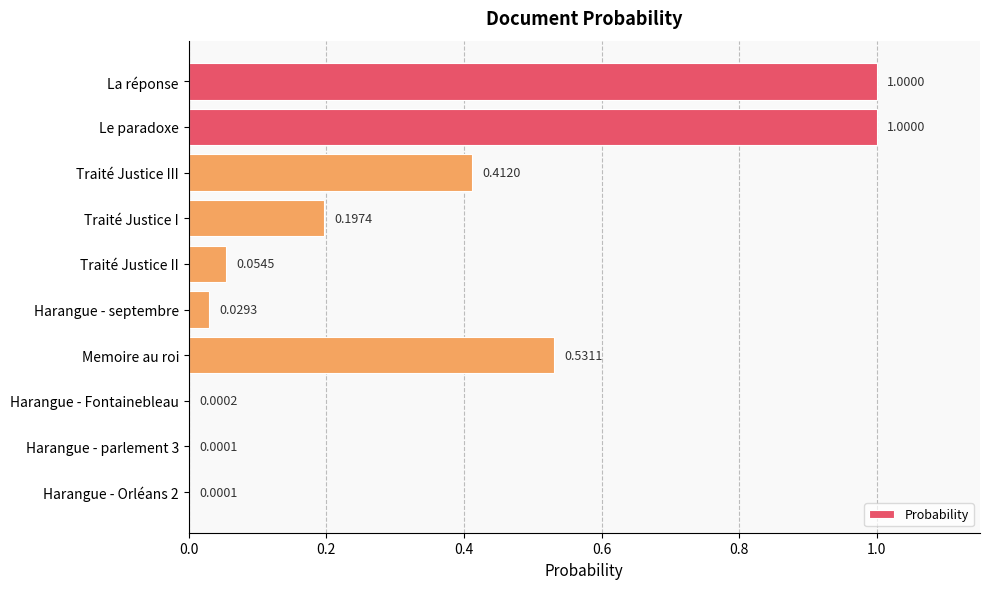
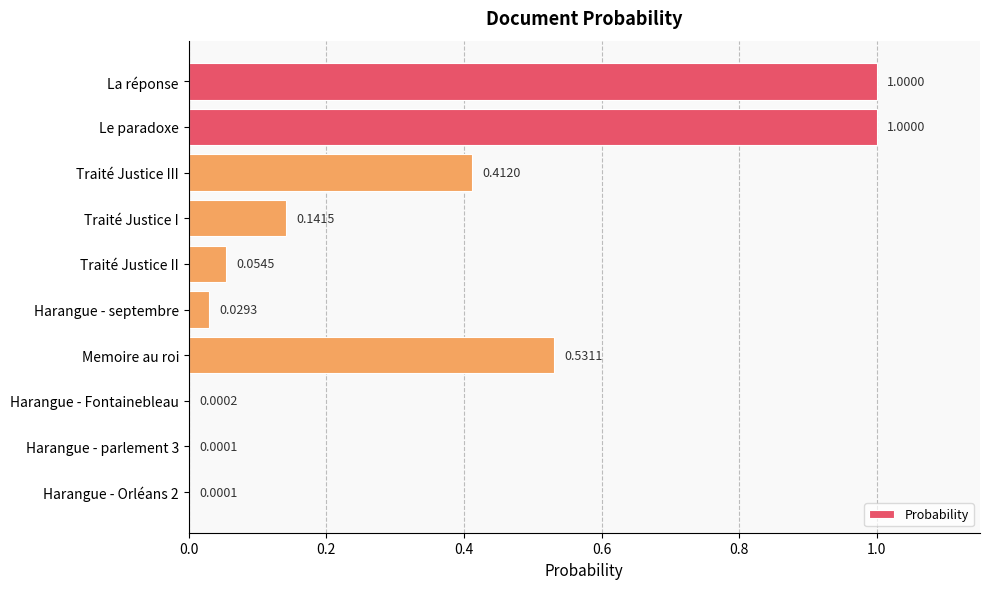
Traité Justice I: 0.1974 -> 0.1415
